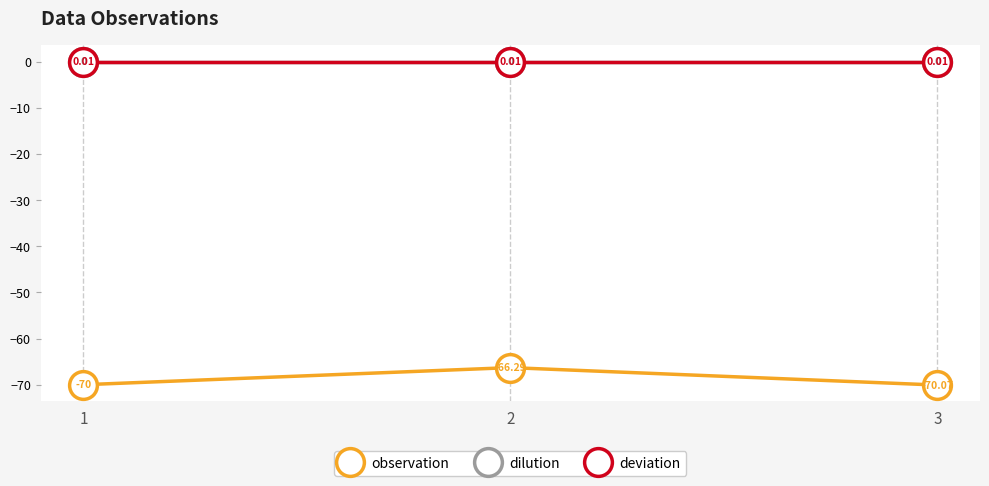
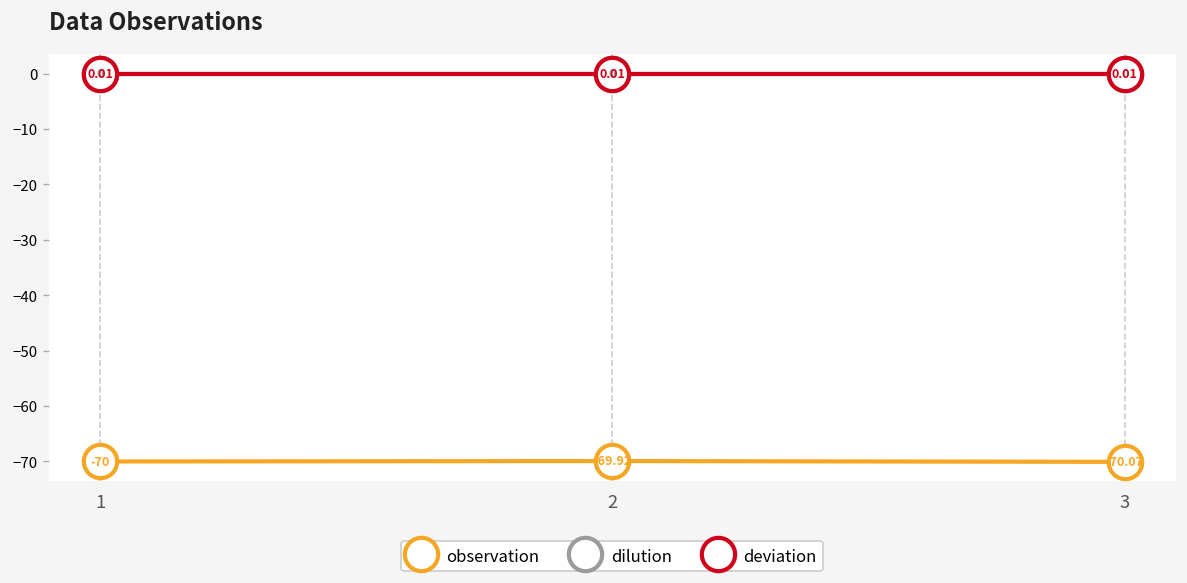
observation, 2: -66.29 -> -69.92
